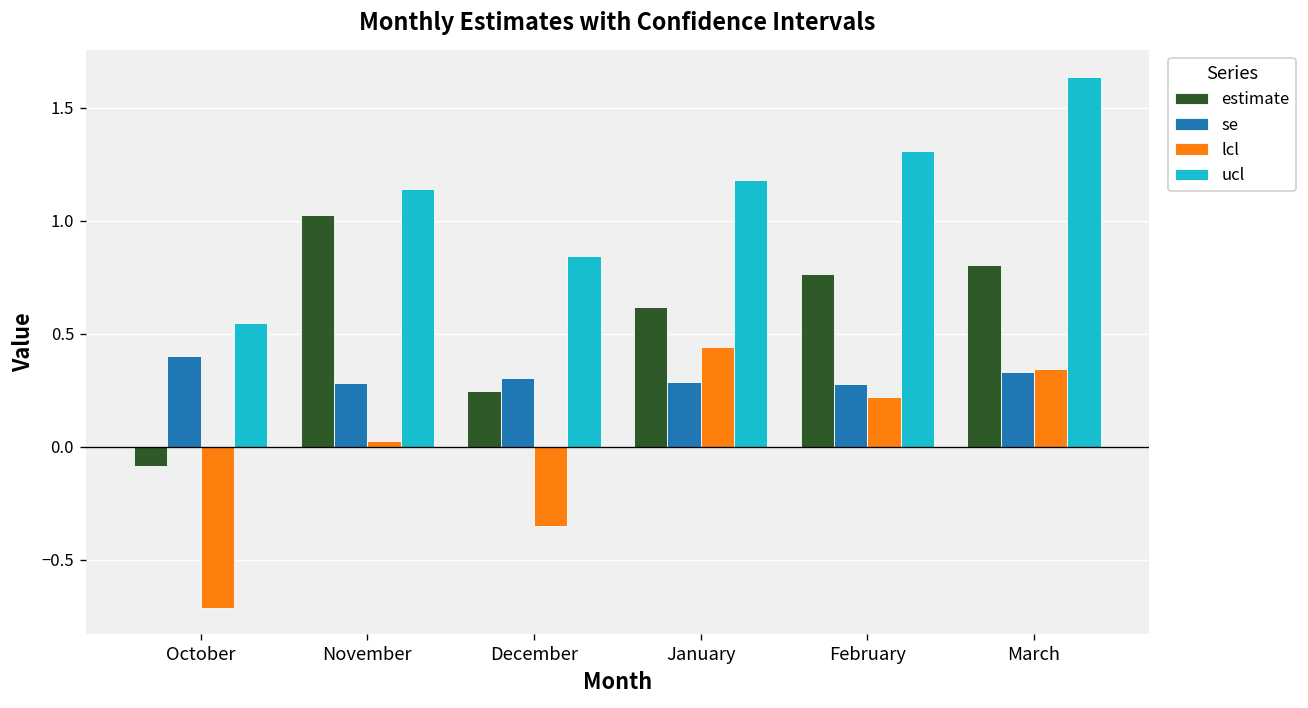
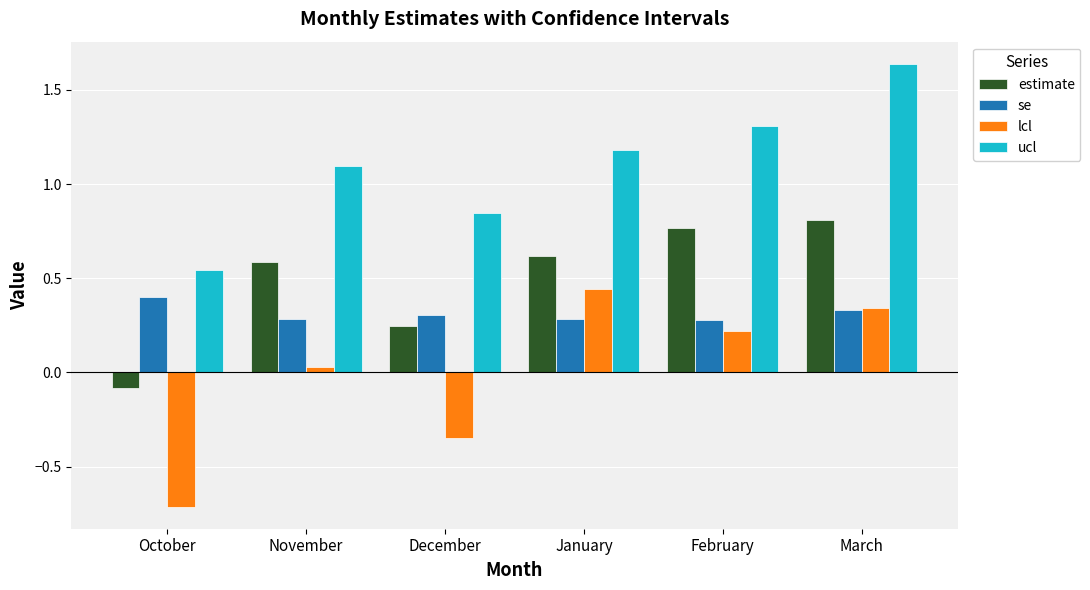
estimate, November: 1.03 -> 0.58
ucl, November: 1.14 -> 1.10
